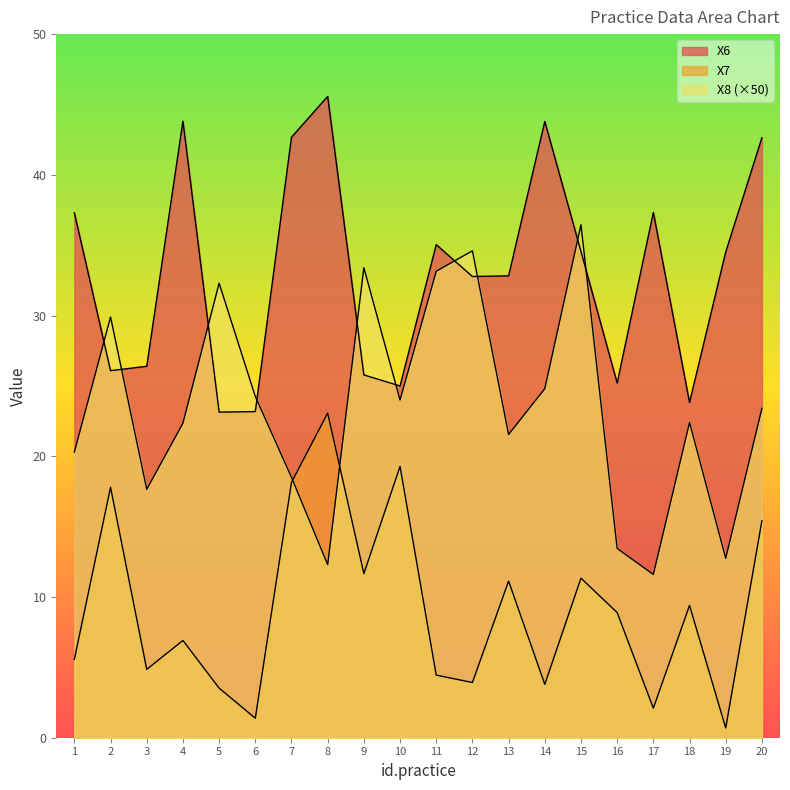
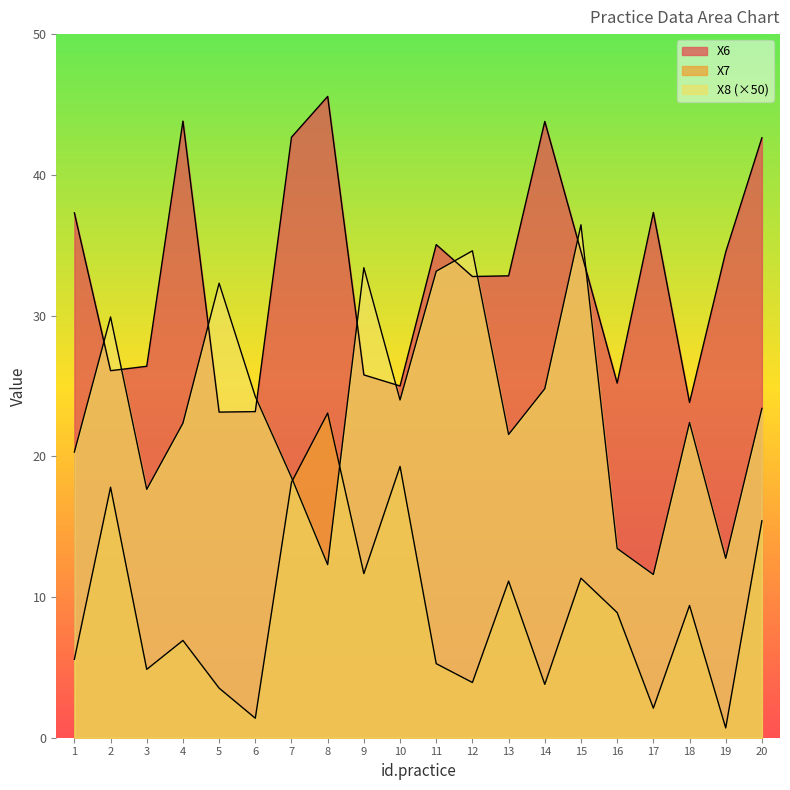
X7, 11: 4.4 -> 5.3
